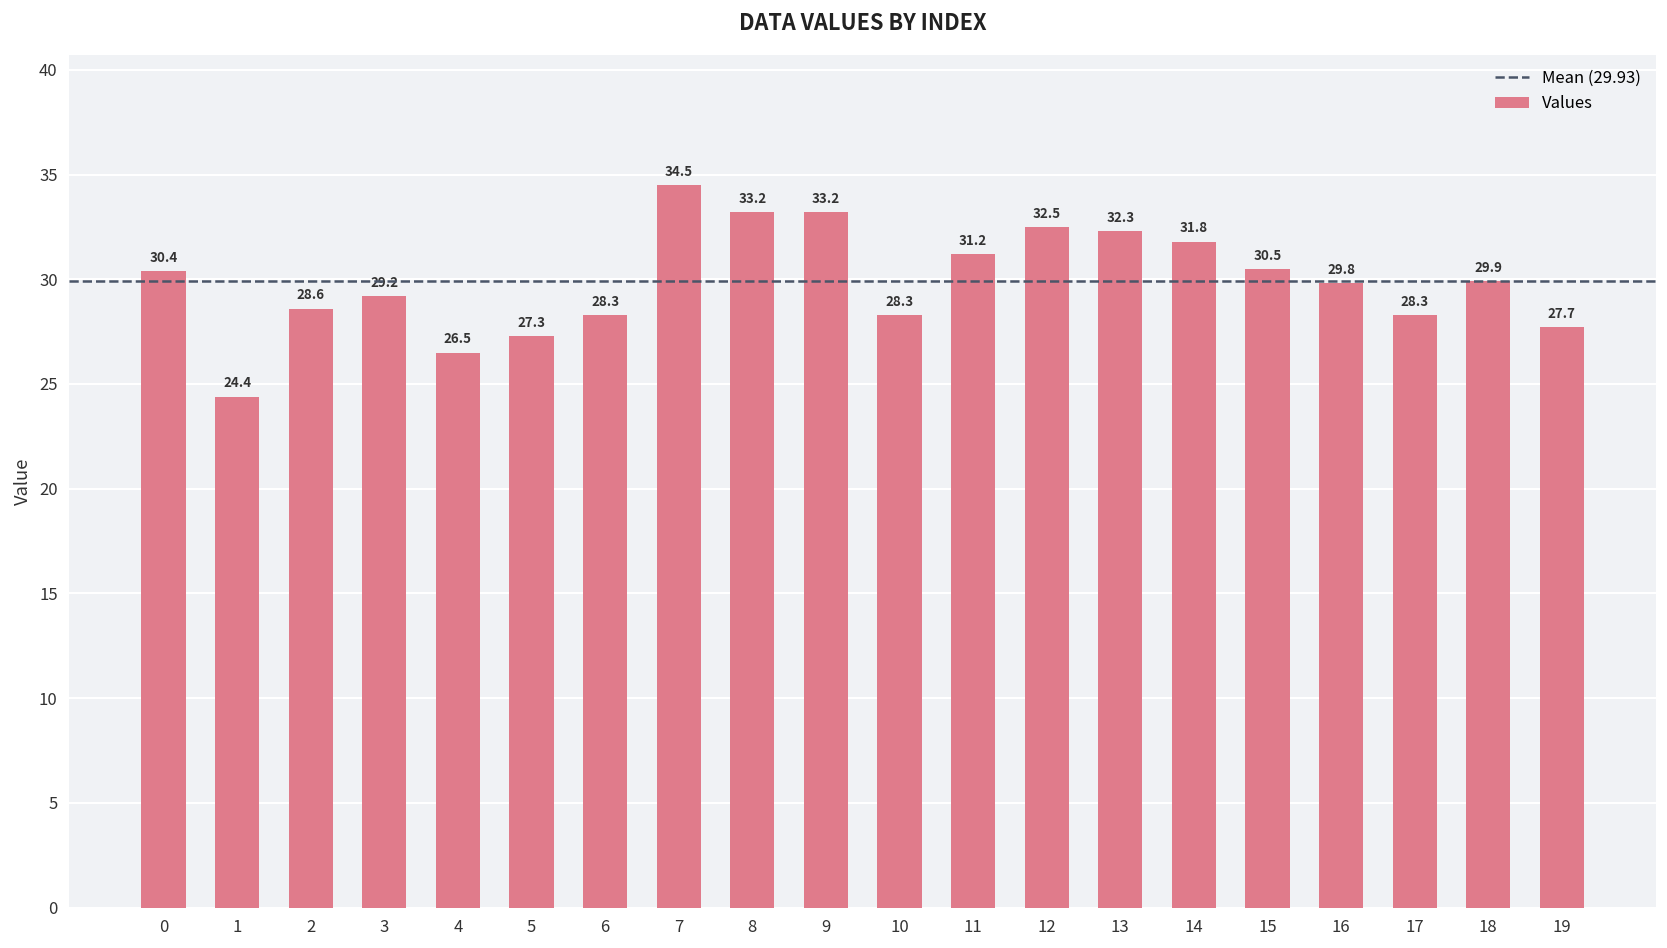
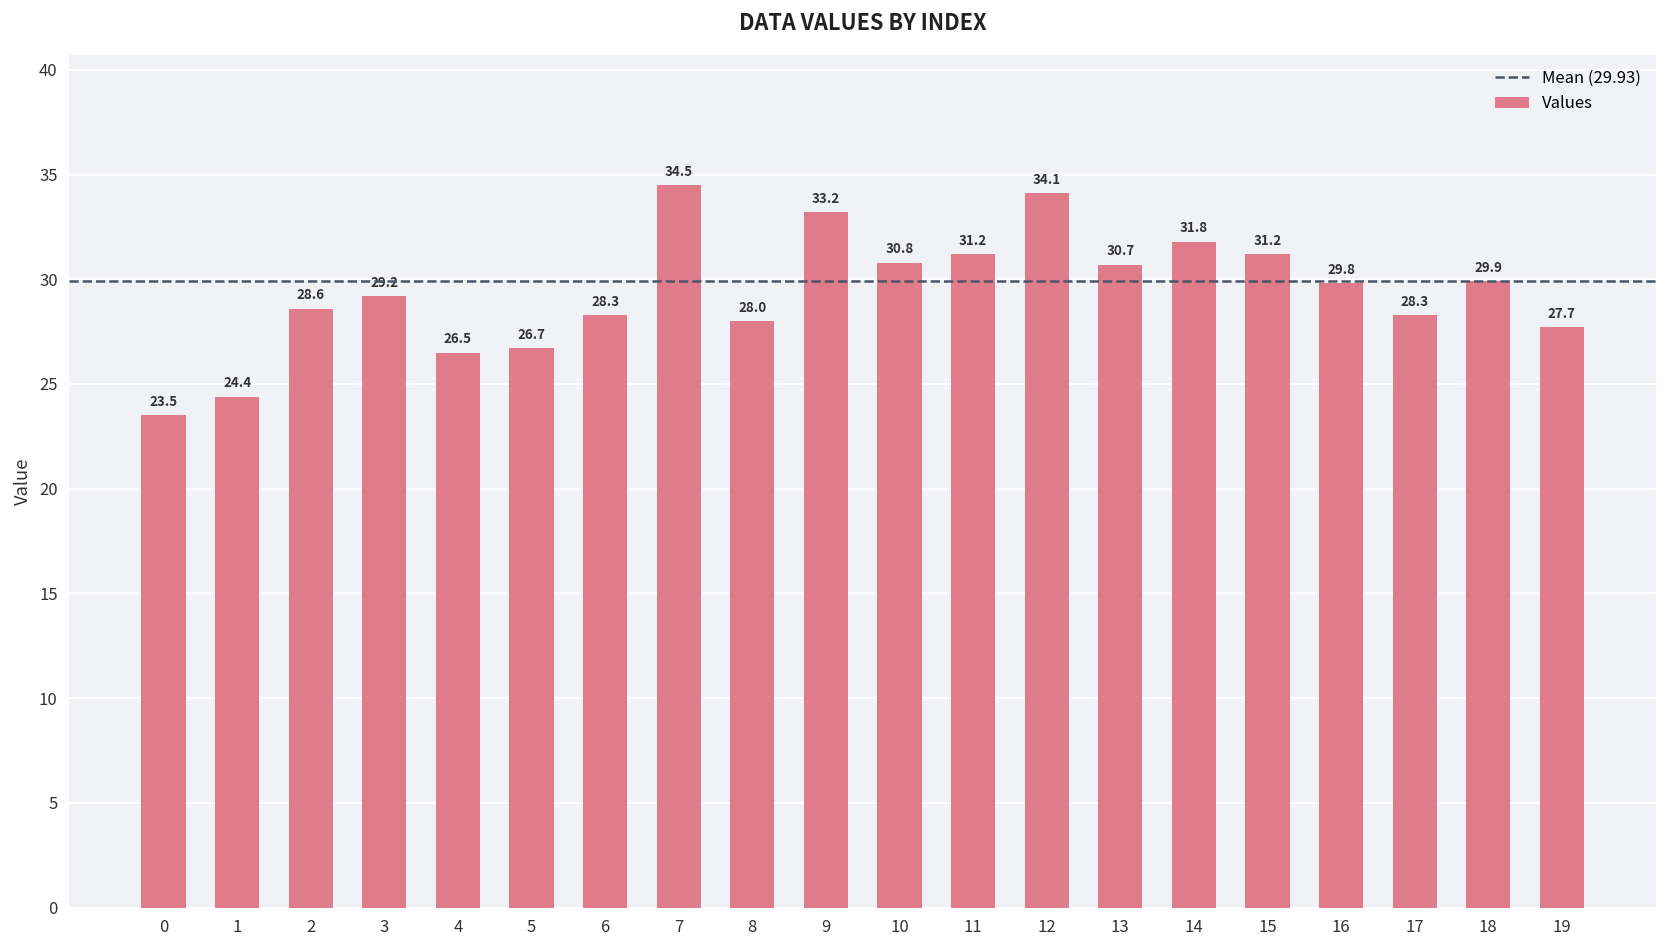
0: 30.4 -> 23.5
5: 27.3 -> 26.7
8: 33.2 -> 28.0
10: 28.3 -> 30.8
12: 32.5 -> 34.1
13: 32.3 -> 30.7
15: 30.5 -> 31.2
